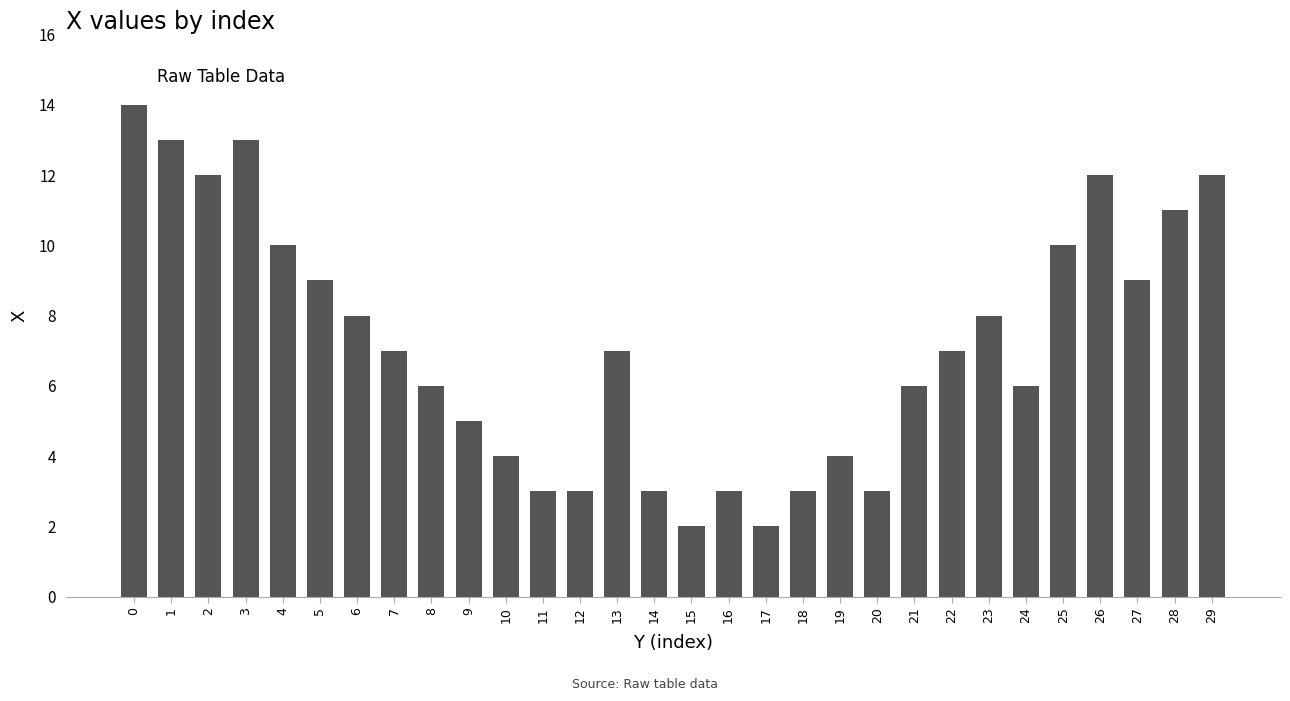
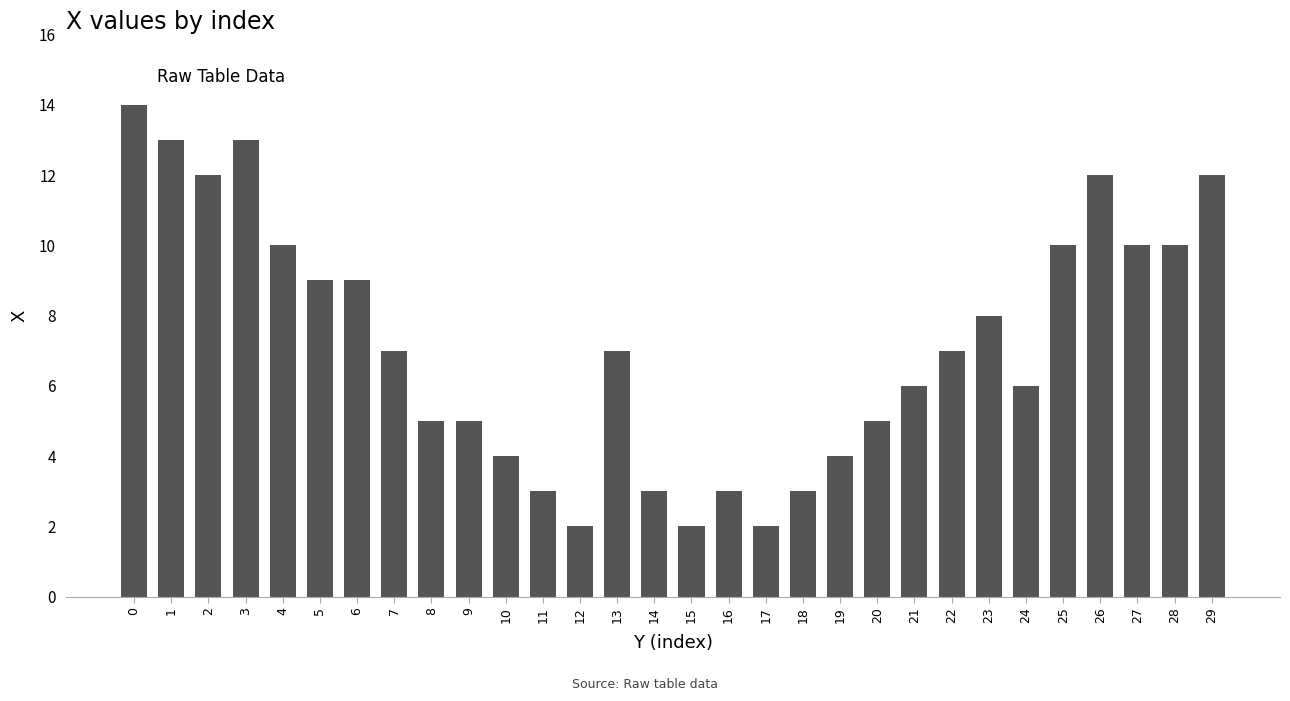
6: 8 -> 9
8: 6 -> 5
12: 3 -> 2
20: 3 -> 5
27: 9 -> 10
28: 11 -> 10
